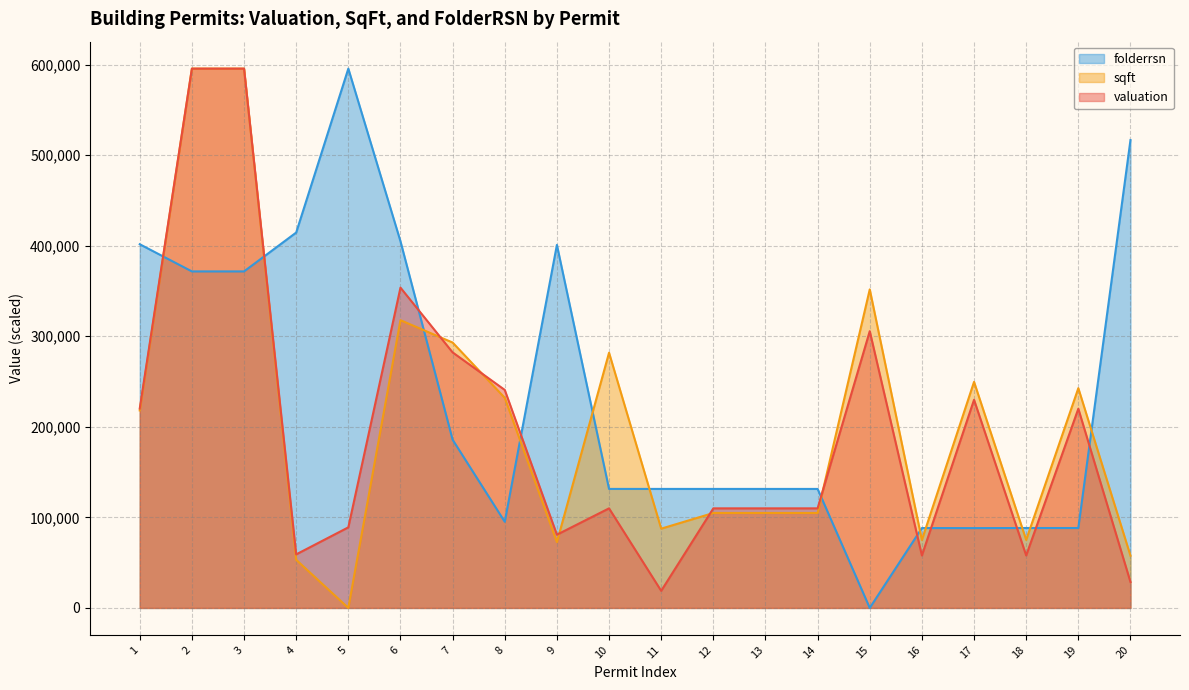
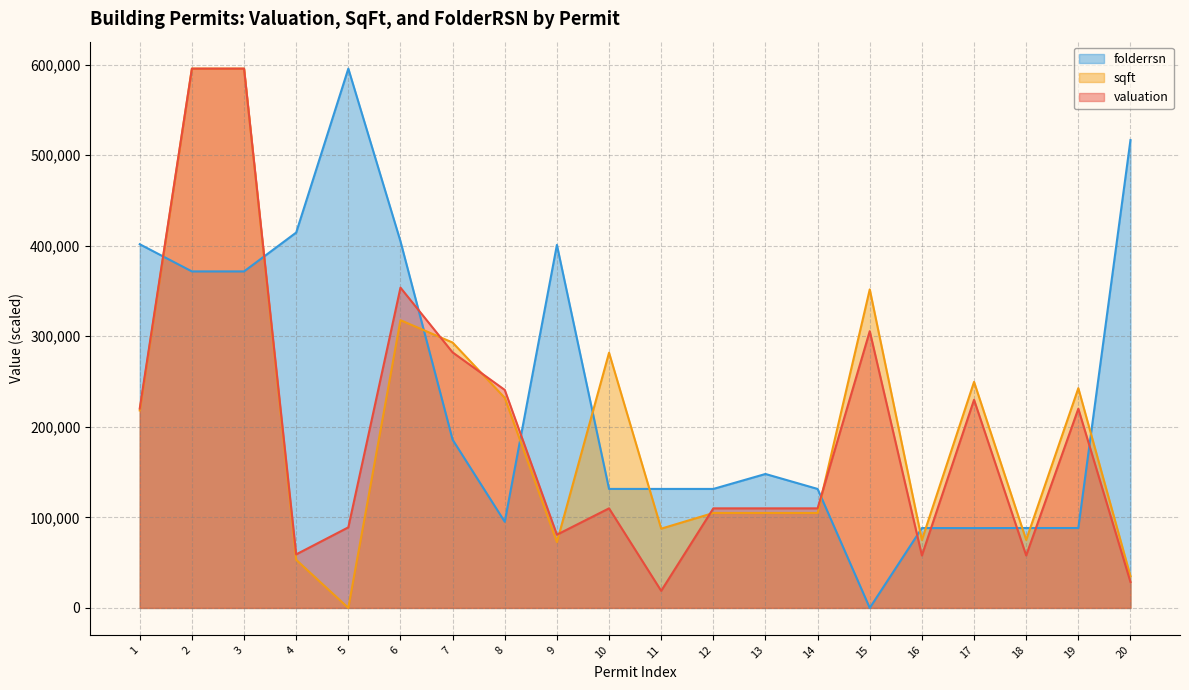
folderrsn, 13: 130,000 -> 150,000
sqft, 20: 60,000 -> 40,000
